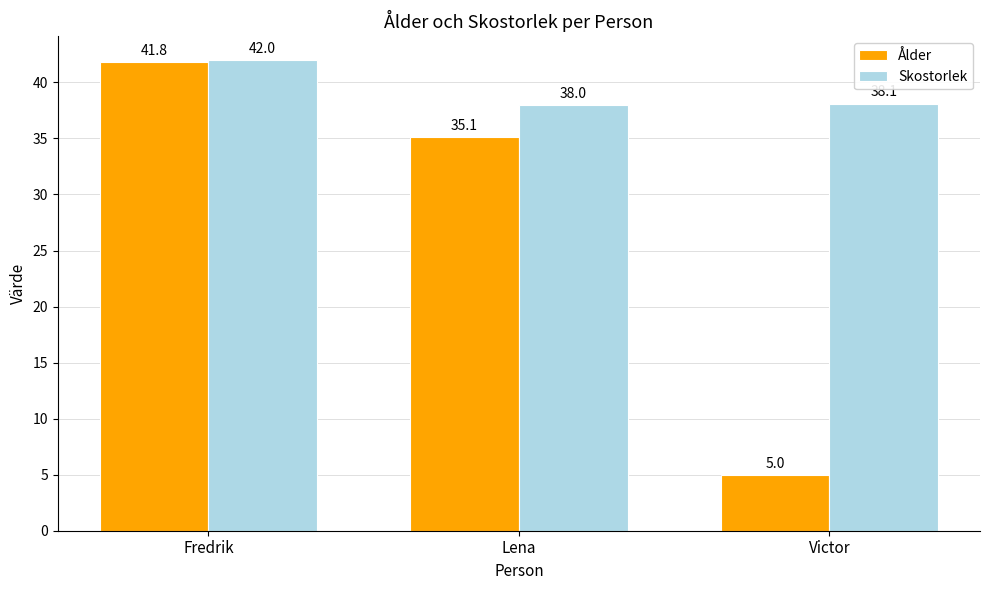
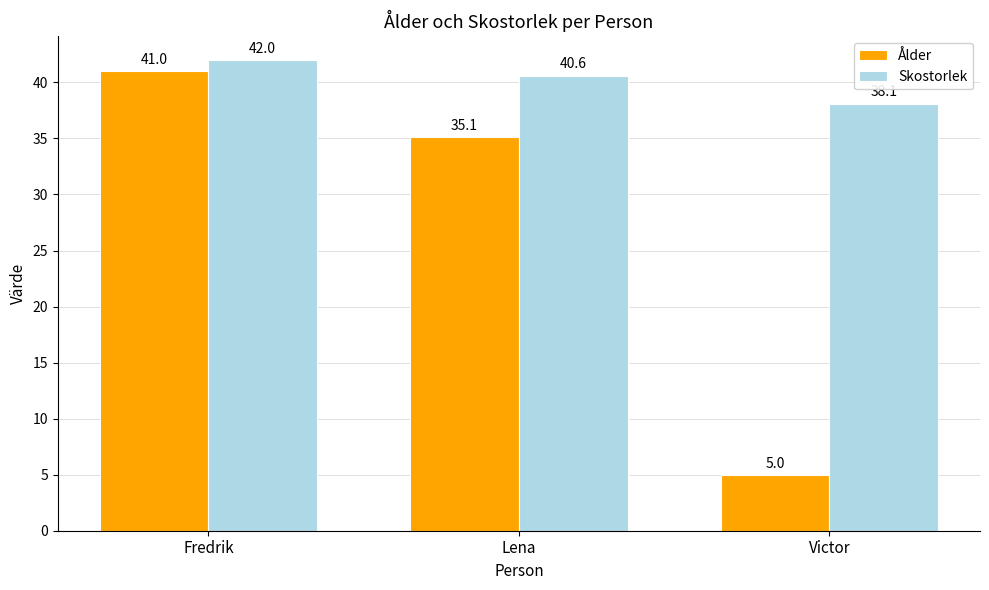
Ålder, Fredrik: 41.8 -> 41.0
Skostorlek, Lena: 38.0 -> 40.6
